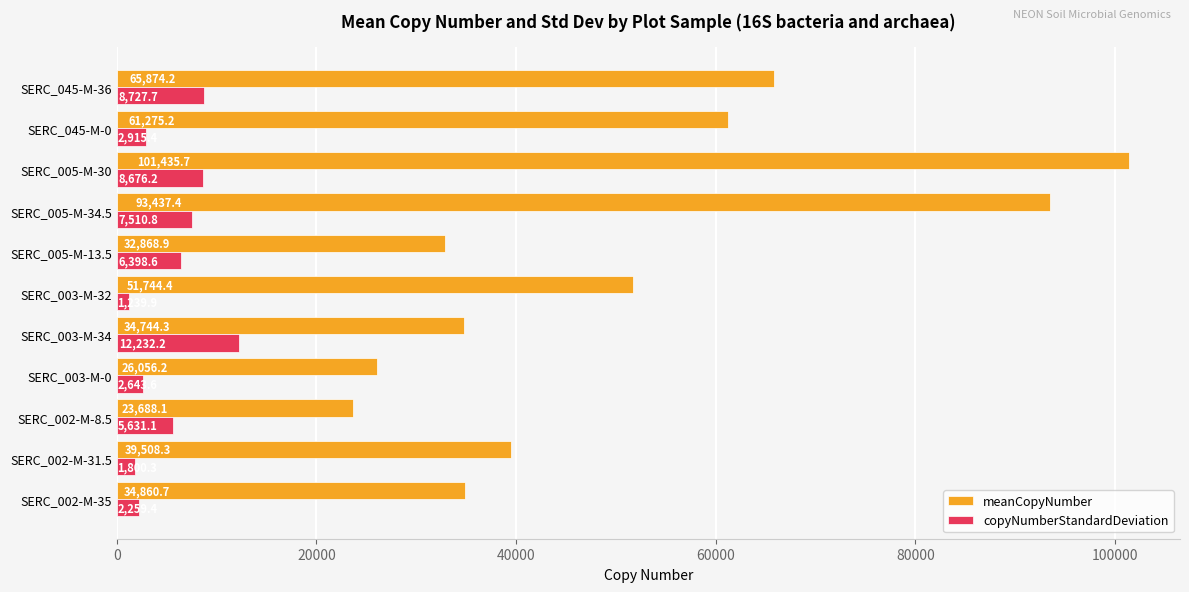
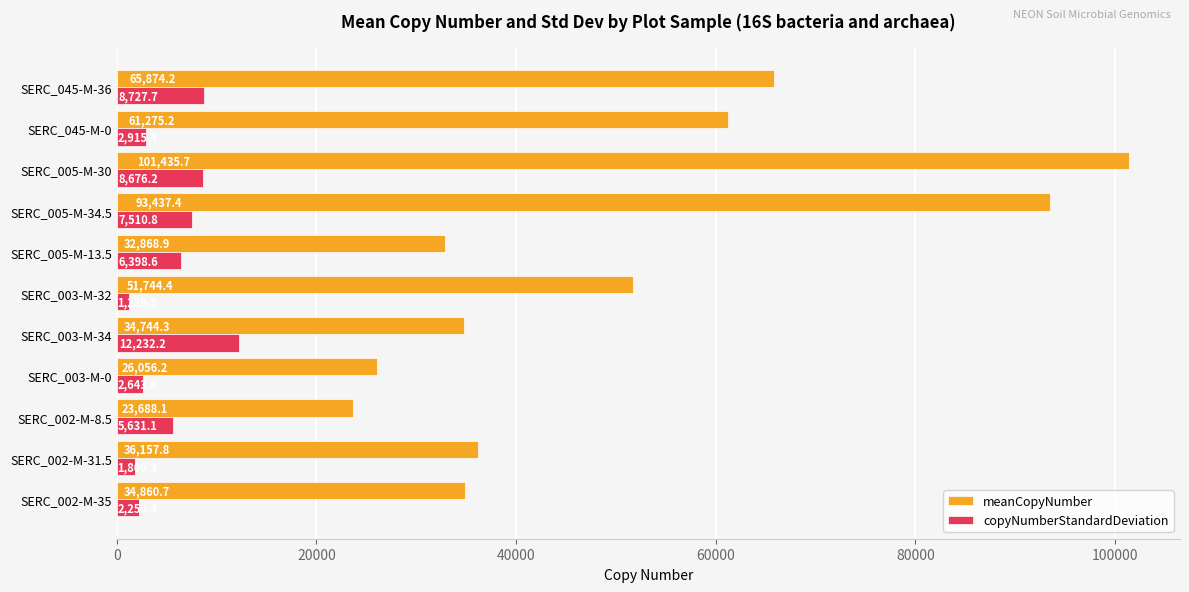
meanCopyNumber, SERC_002-M-31.5: 39,508.3 -> 36,157.8
